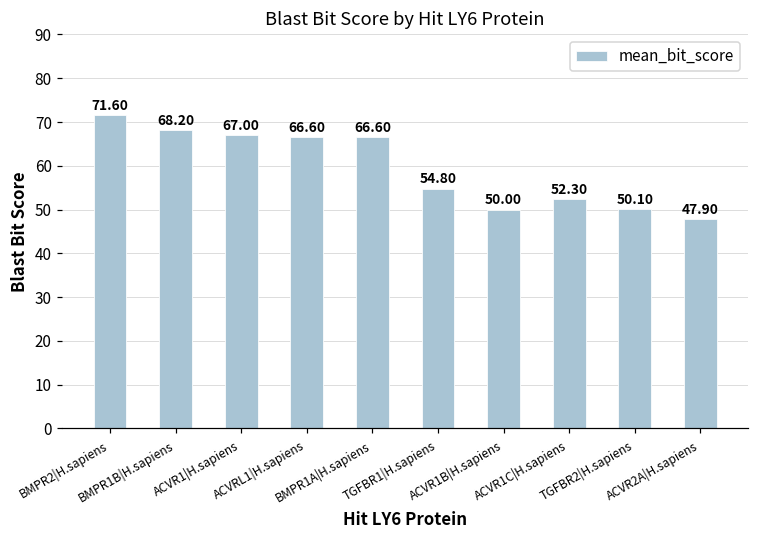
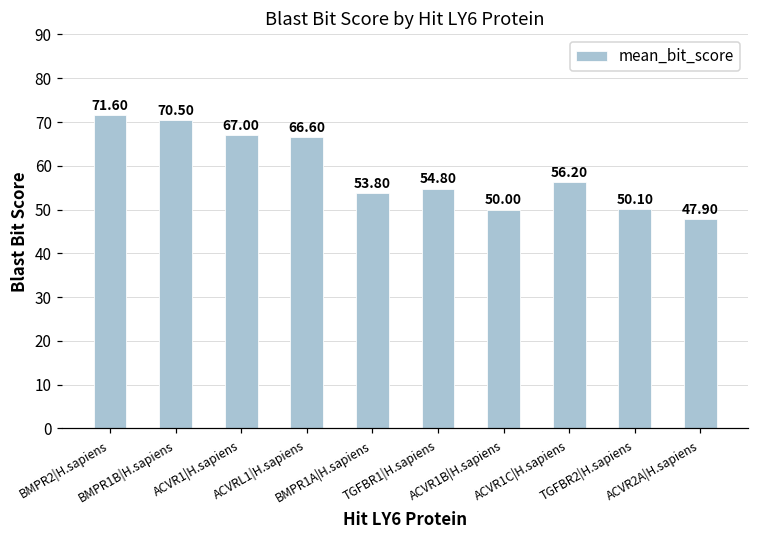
BMPR1B|H.sapiens: 68.20 -> 70.50
BMPR1A|H.sapiens: 66.60 -> 53.80
ACVR1C|H.sapiens: 52.30 -> 56.20
